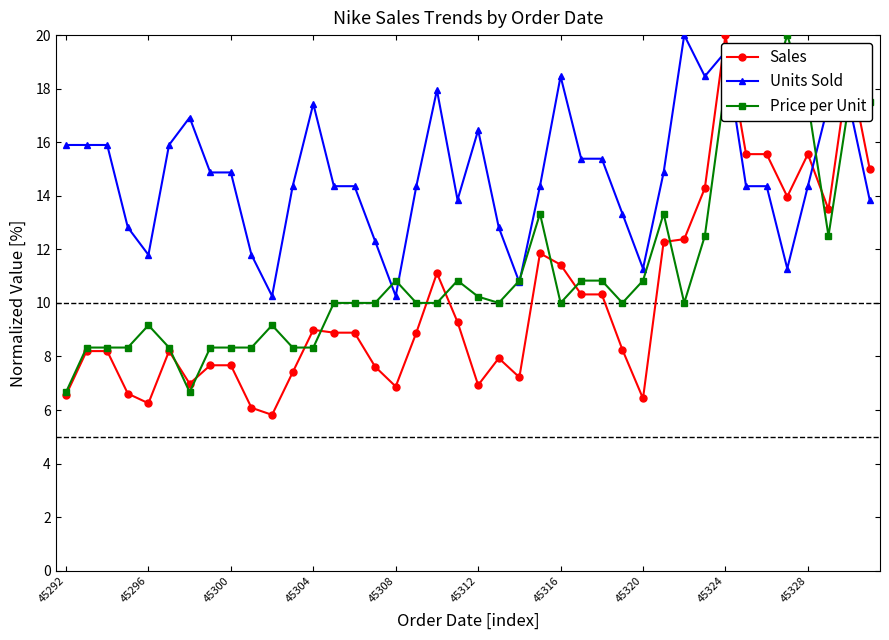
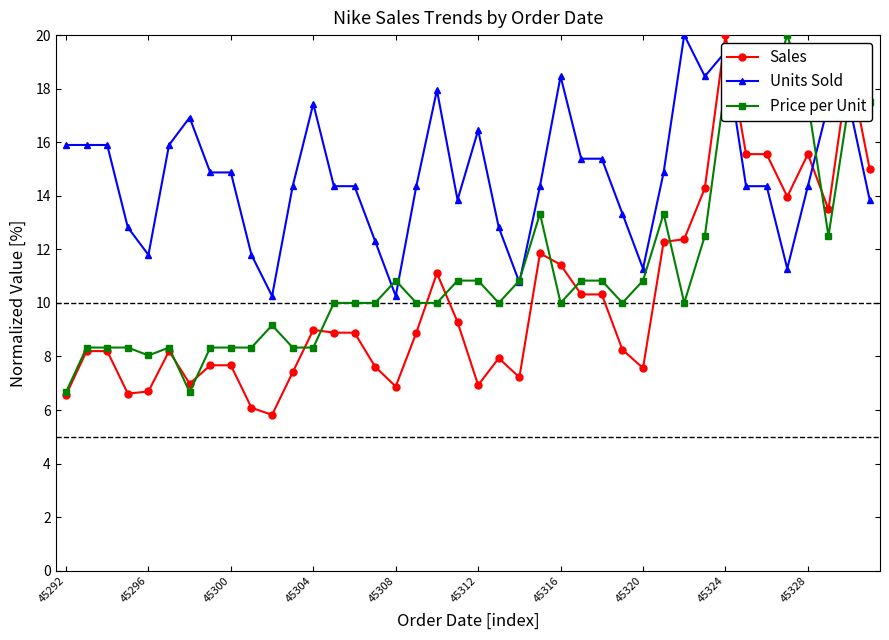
Sales, 45296: 6.3 -> 6.7
Price per Unit, 45296: 9.2 -> 8.0
Price per Unit, 45312: 10.2 -> 10.8
Sales, 45320: 6.4 -> 7.6
